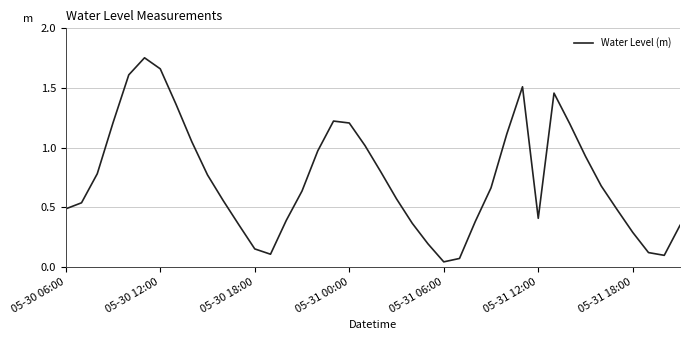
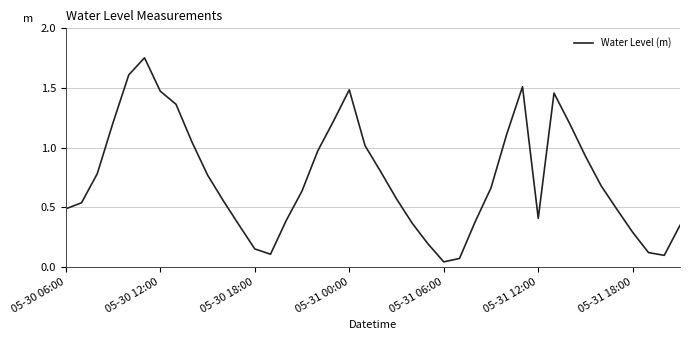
05-30 12:00: 1.66 -> 1.47
05-31 00:00: 1.21 -> 1.48
